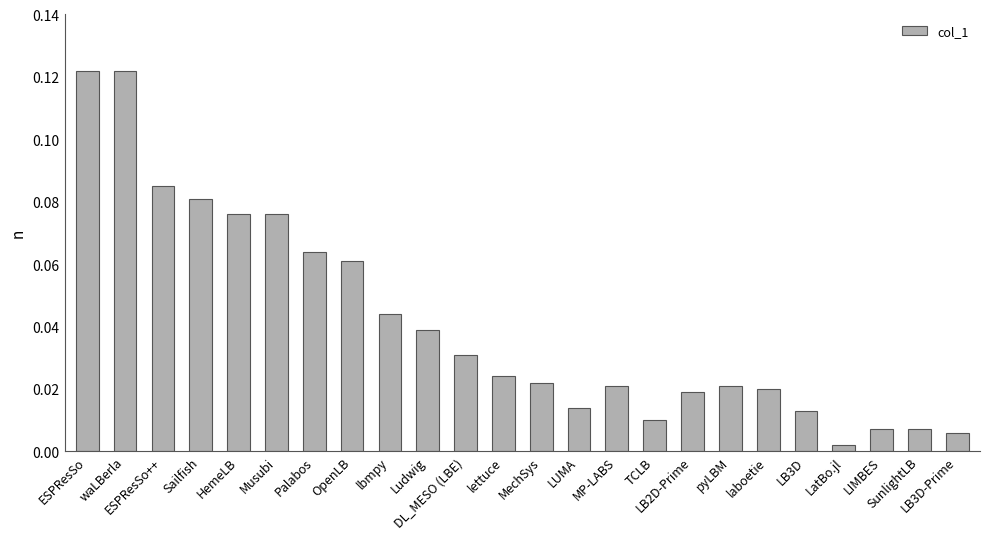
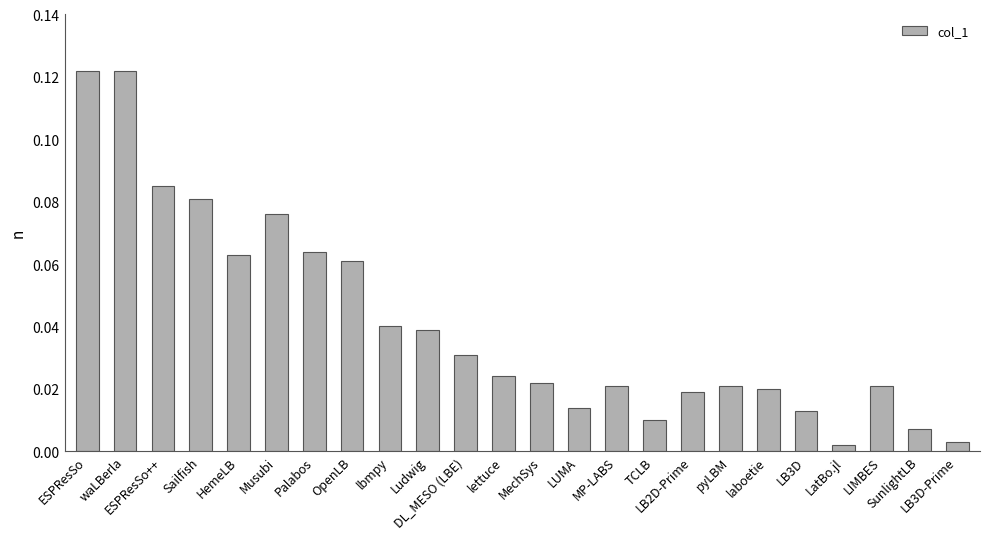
HemeLB: 0.076 -> 0.063
lbmpy: 0.044 -> 0.040
LIMBES: 0.007 -> 0.021
LB3D-Prime: 0.006 -> 0.003
